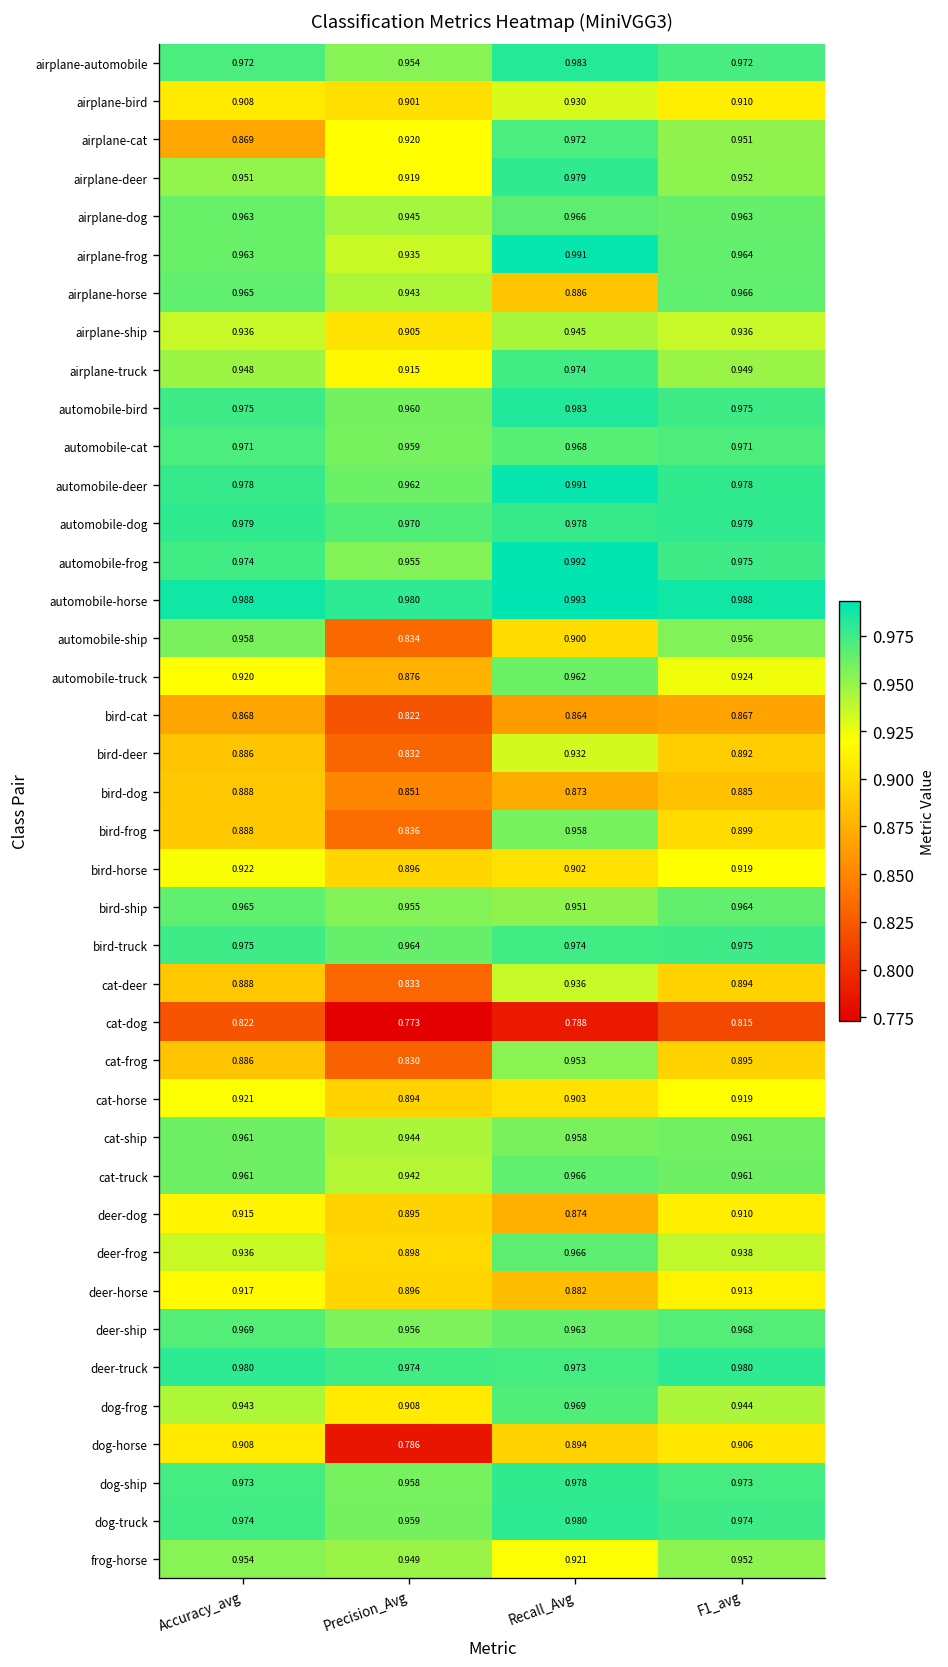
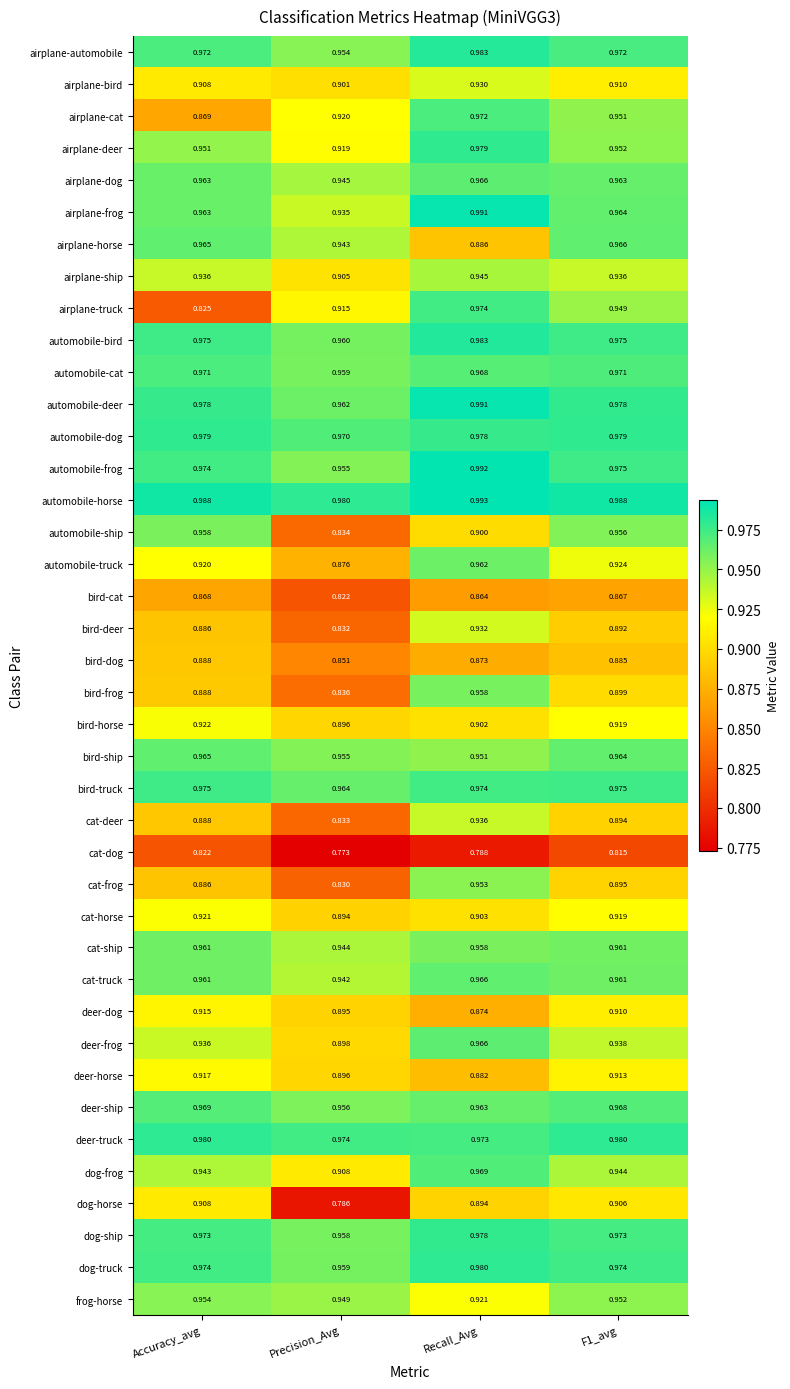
airplane-truck, Accuracy_avg: 0.948 -> 0.825
